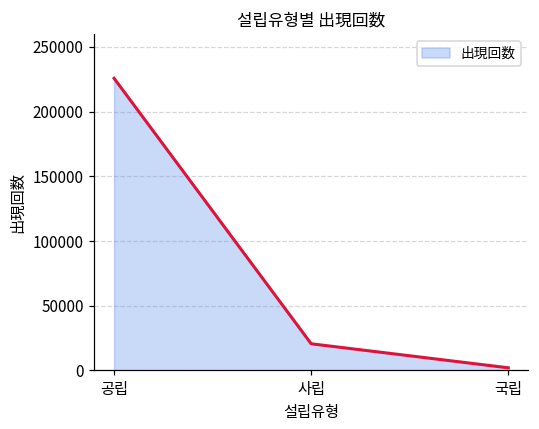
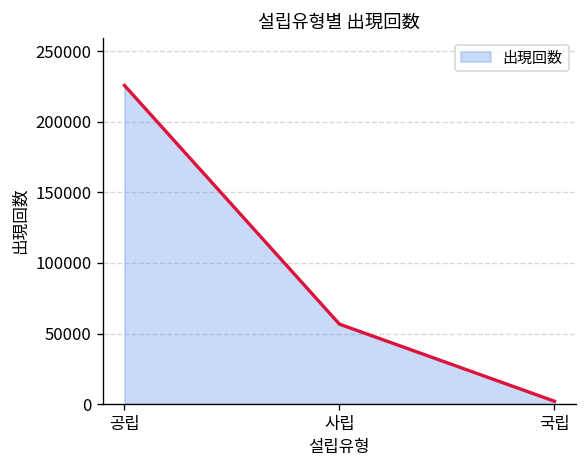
사립: 21000 -> 57000
